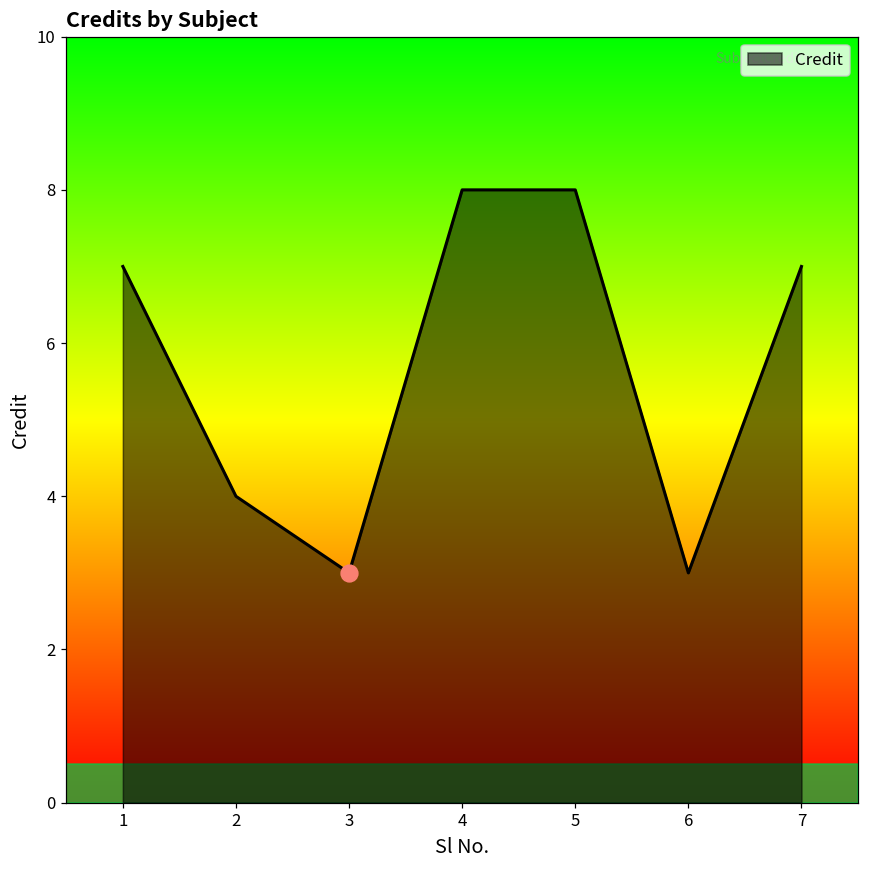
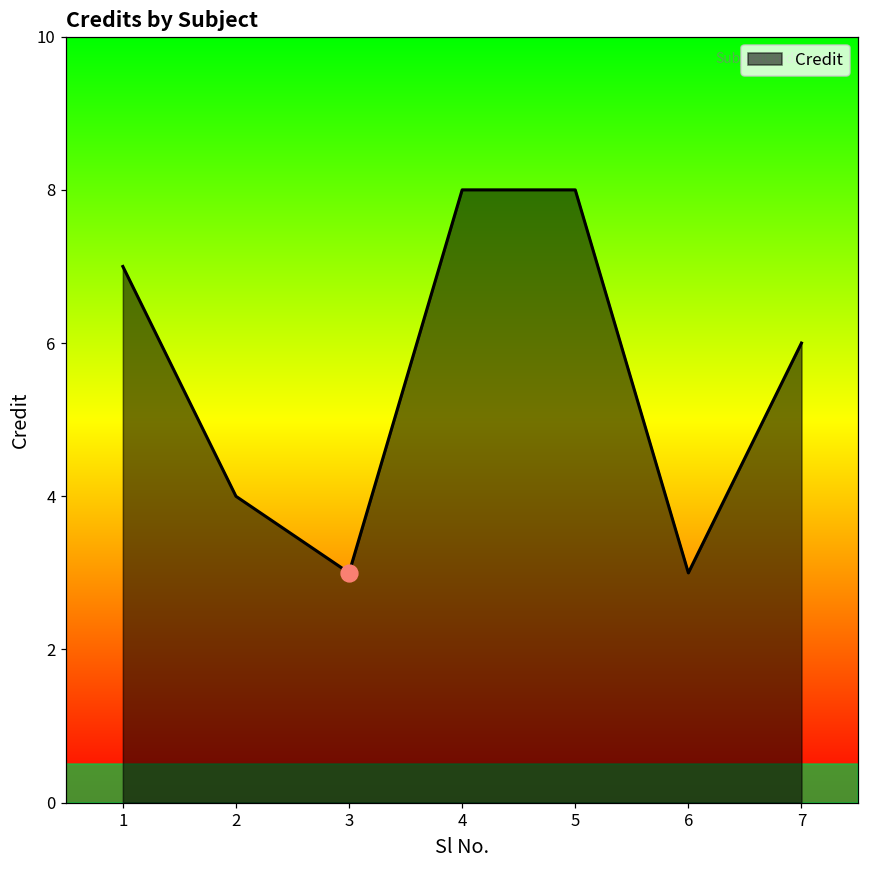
Credit, 7: 7 -> 6
